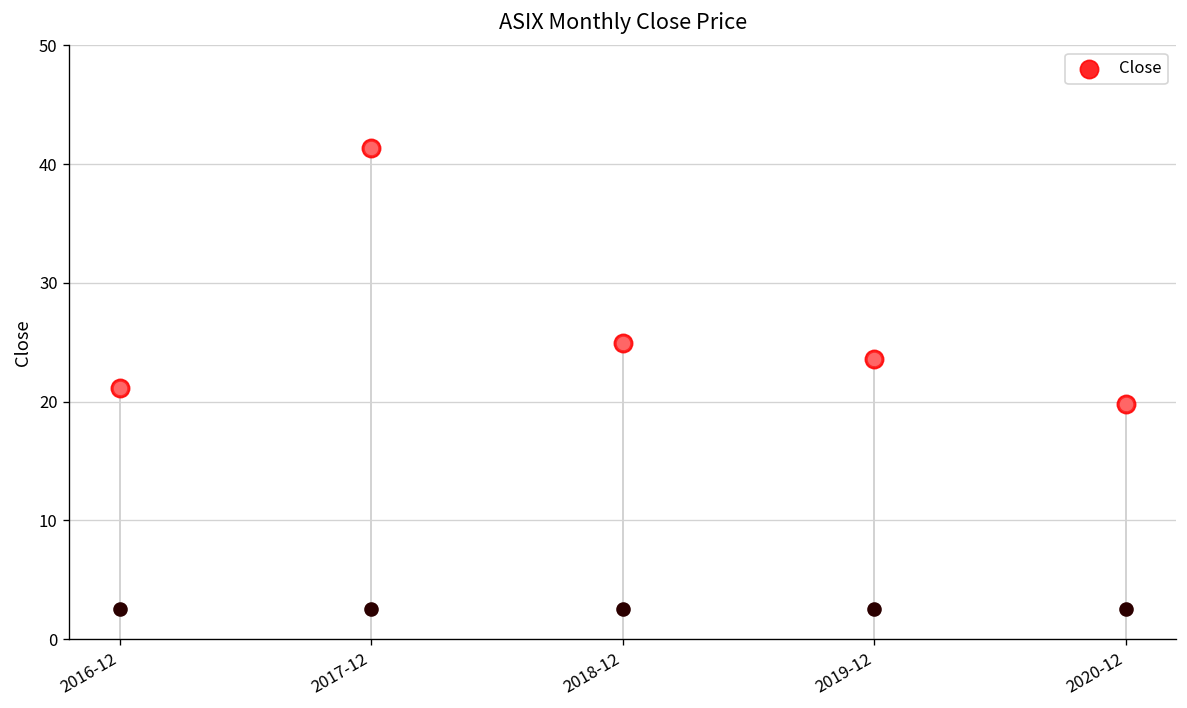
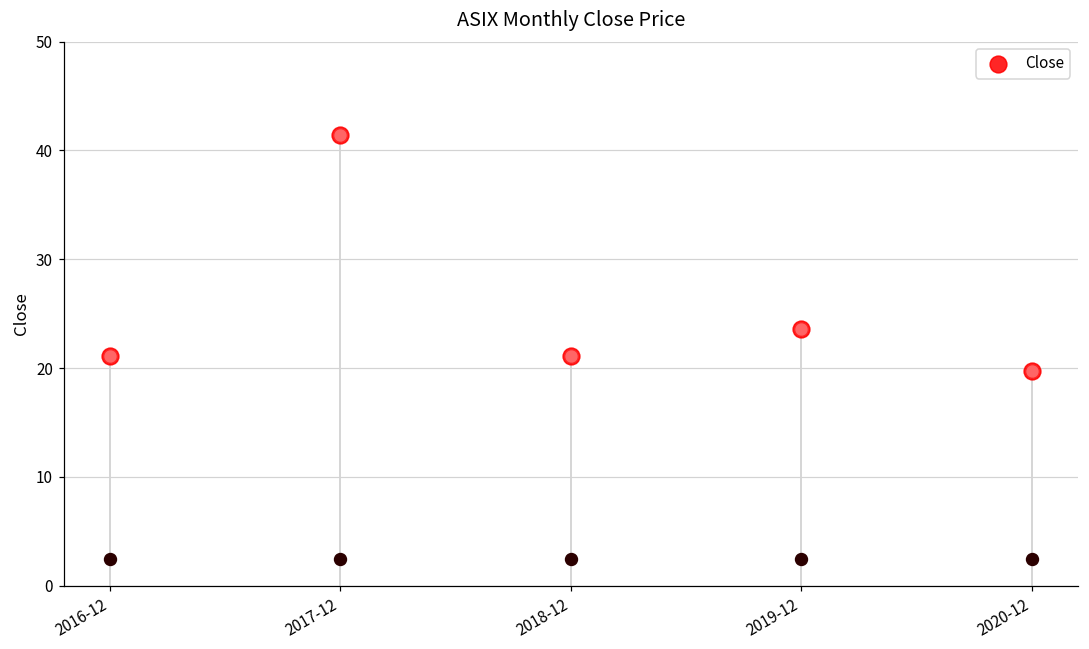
Close, 2018-12: 25 -> 21
